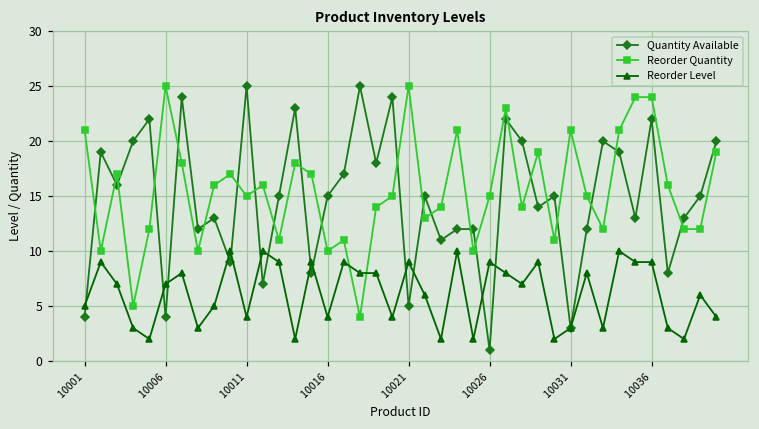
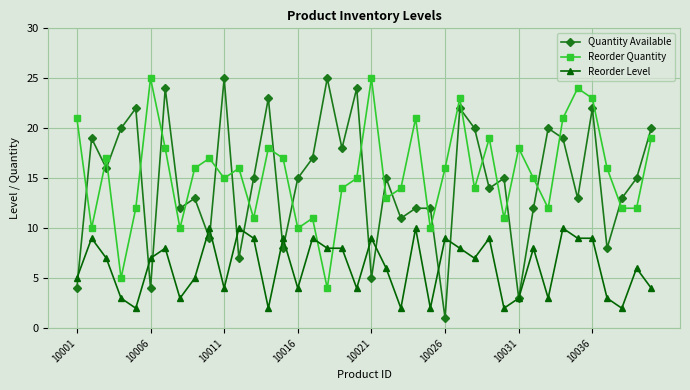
Reorder Quantity, 10026: 15 -> 16
Reorder Quantity, 10031: 21 -> 18
Reorder Quantity, 10036: 24 -> 23
